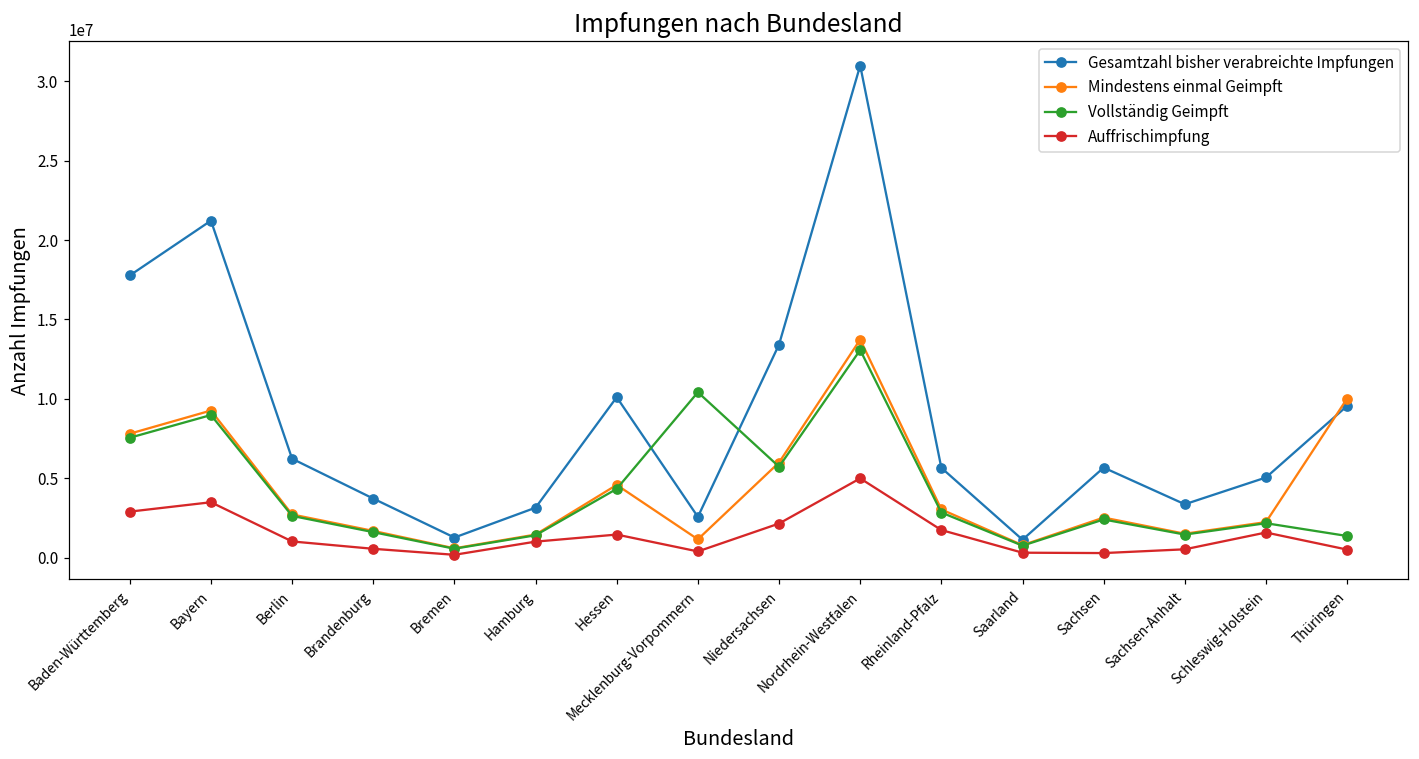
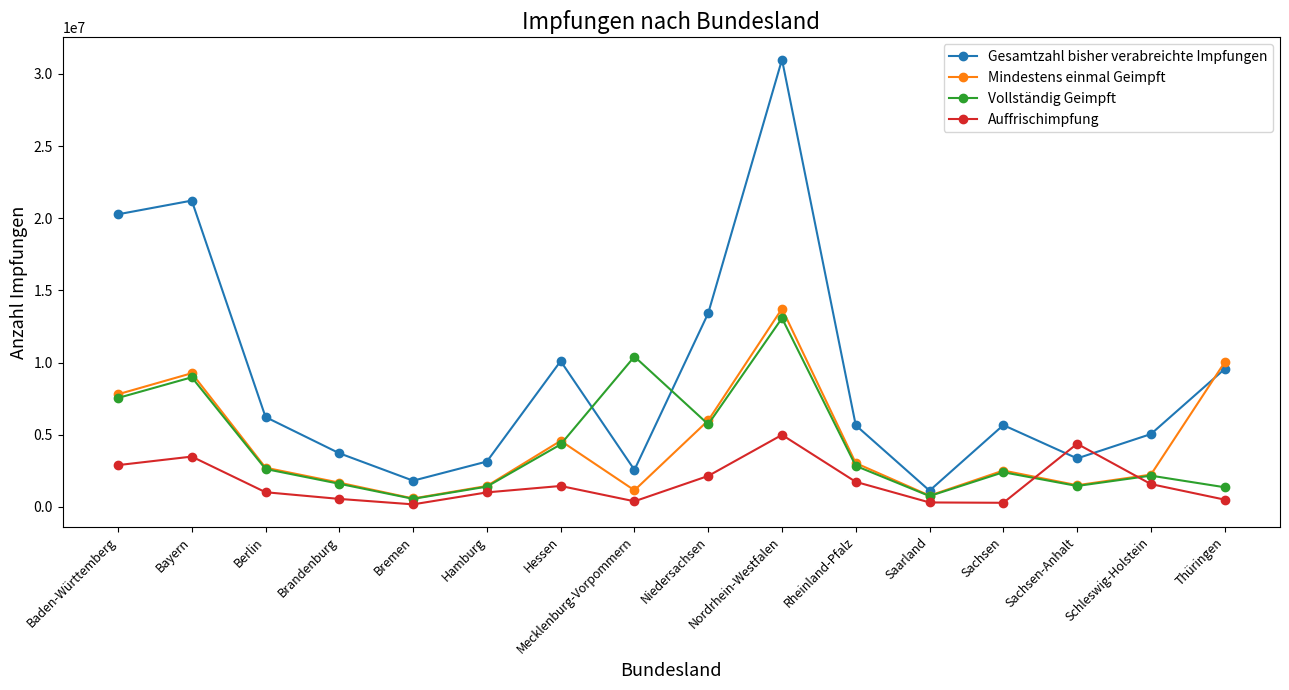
Gesamtzahl bisher verabreichte Impfungen, Baden-Württemberg: 17800000 -> 20300000
Gesamtzahl bisher verabreichte Impfungen, Bremen: 1300000 -> 1800000
Auffrischimpfung, Sachsen-Anhalt: 500000 -> 4400000
